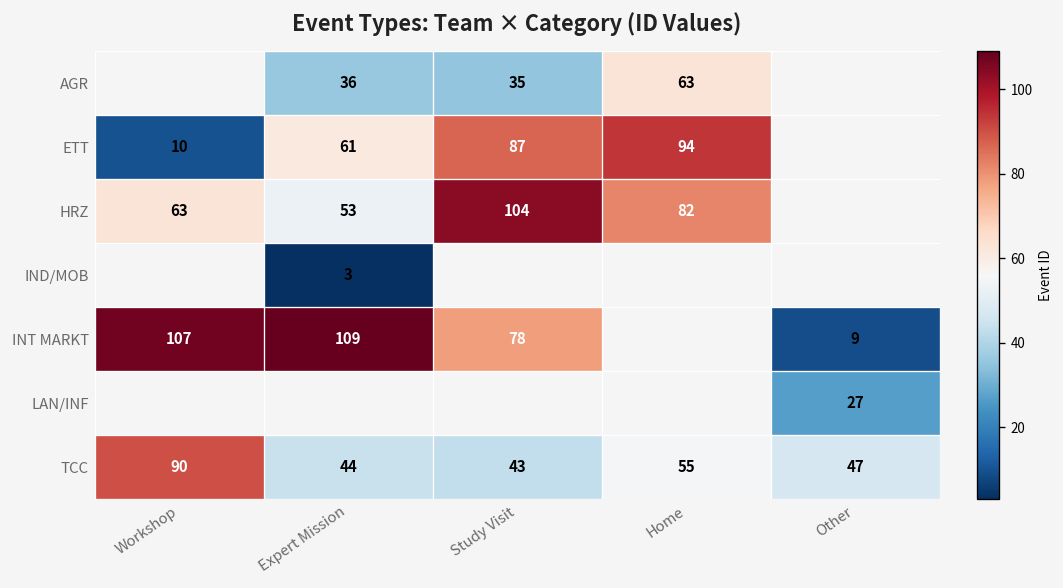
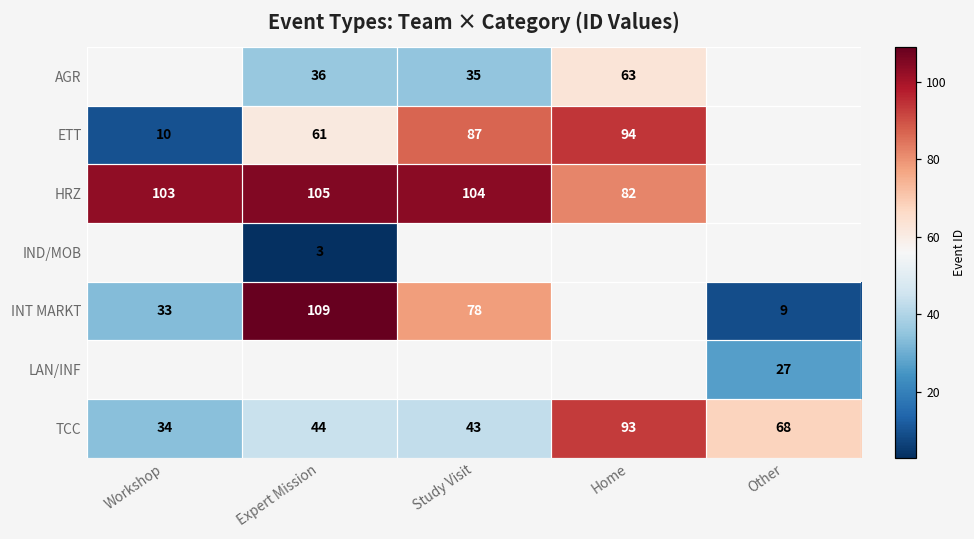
HRZ, Workshop: 63 -> 103
HRZ, Expert Mission: 53 -> 105
INT MARKT, Workshop: 107 -> 33
TCC, Workshop: 90 -> 34
TCC, Home: 55 -> 93
TCC, Other: 47 -> 68
